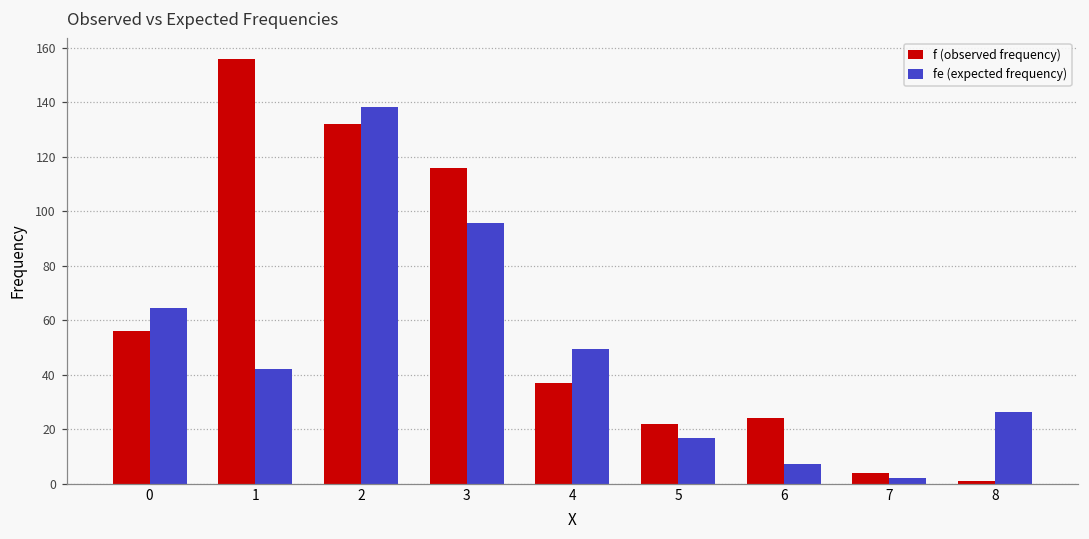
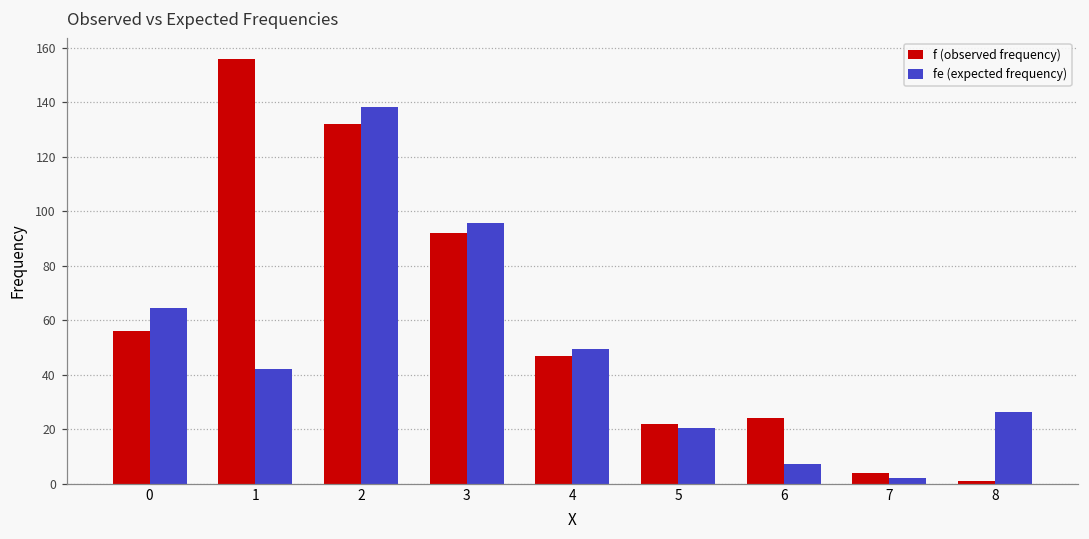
f (observed frequency), 3: 116 -> 92
f (observed frequency), 4: 37 -> 47
fe (expected frequency), 5: 17 -> 21
